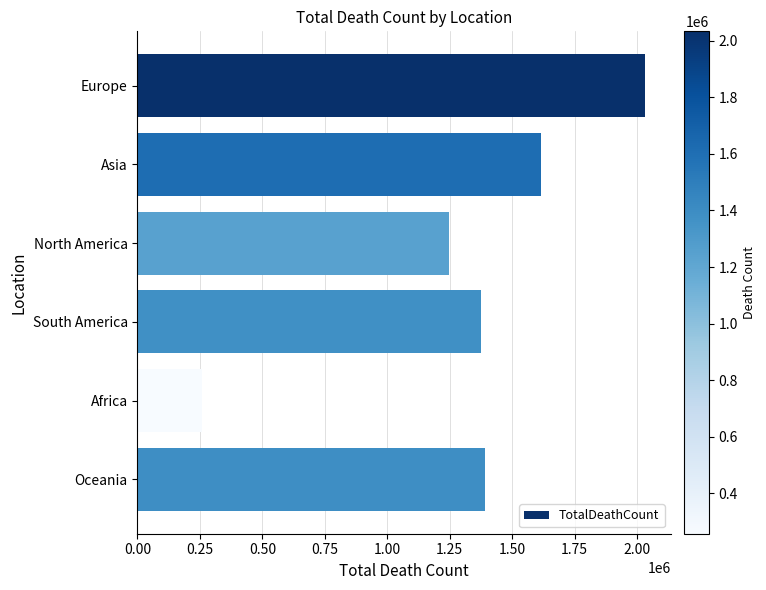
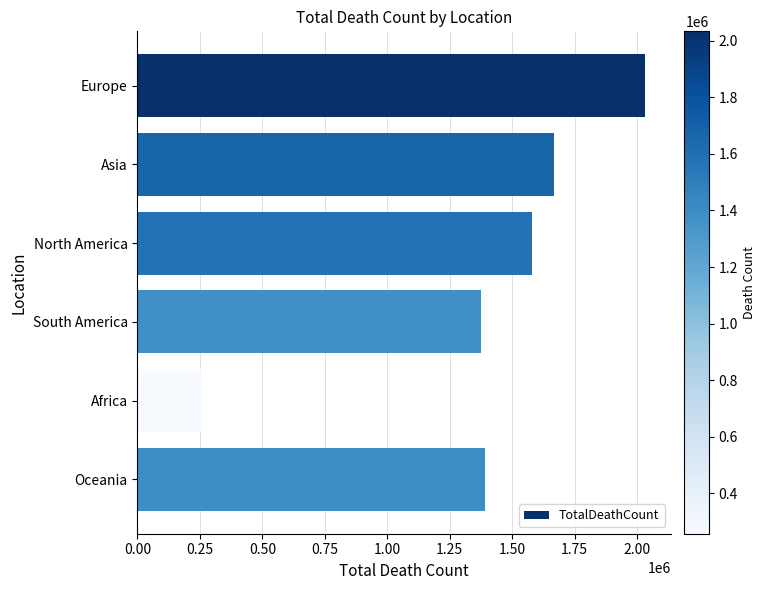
Asia: 1610000 -> 1670000
North America: 1250000 -> 1580000
